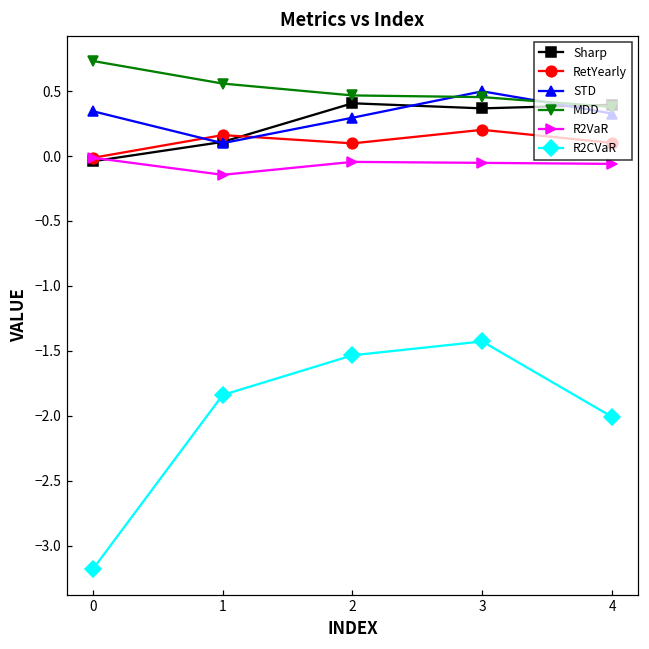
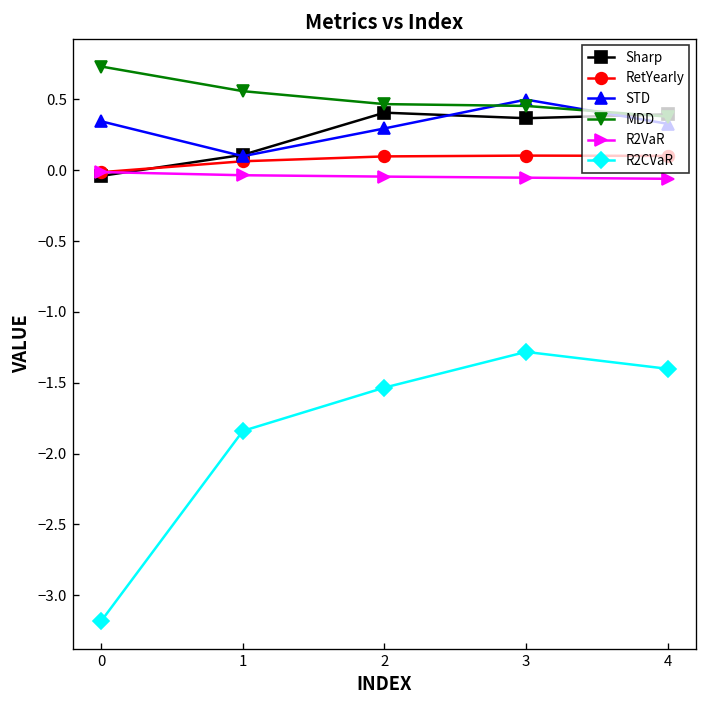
RetYearly, 1: 0.16 -> 0.06
R2VaR, 1: -0.14 -> -0.04
RetYearly, 3: 0.20 -> 0.10
R2CVaR, 3: -1.43 -> -1.28
R2CVaR, 4: -2.01 -> -1.40
